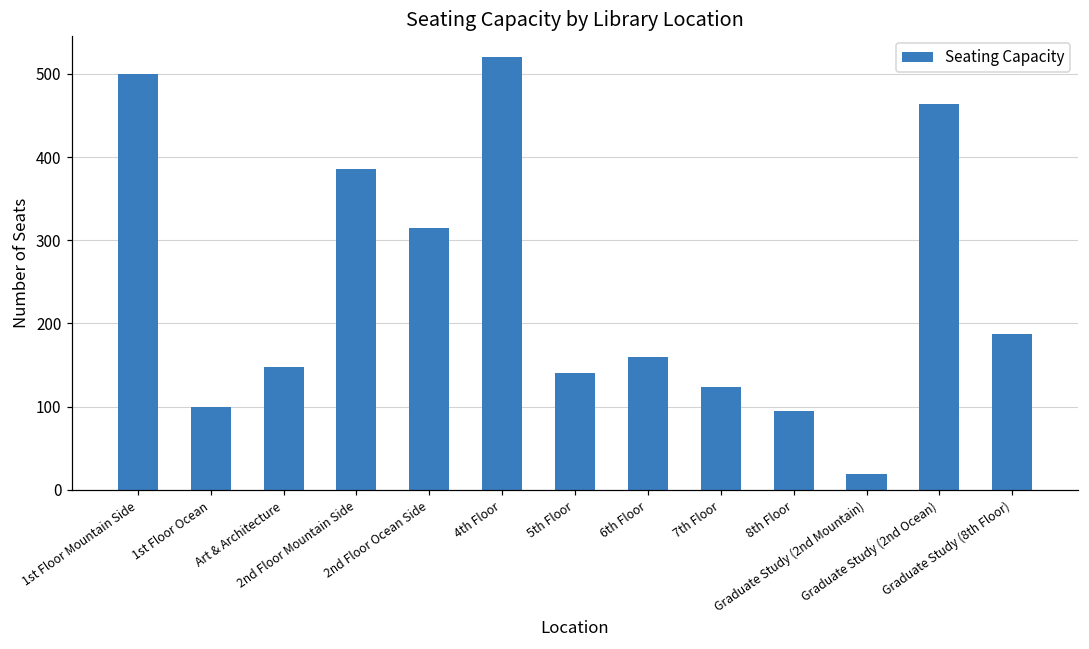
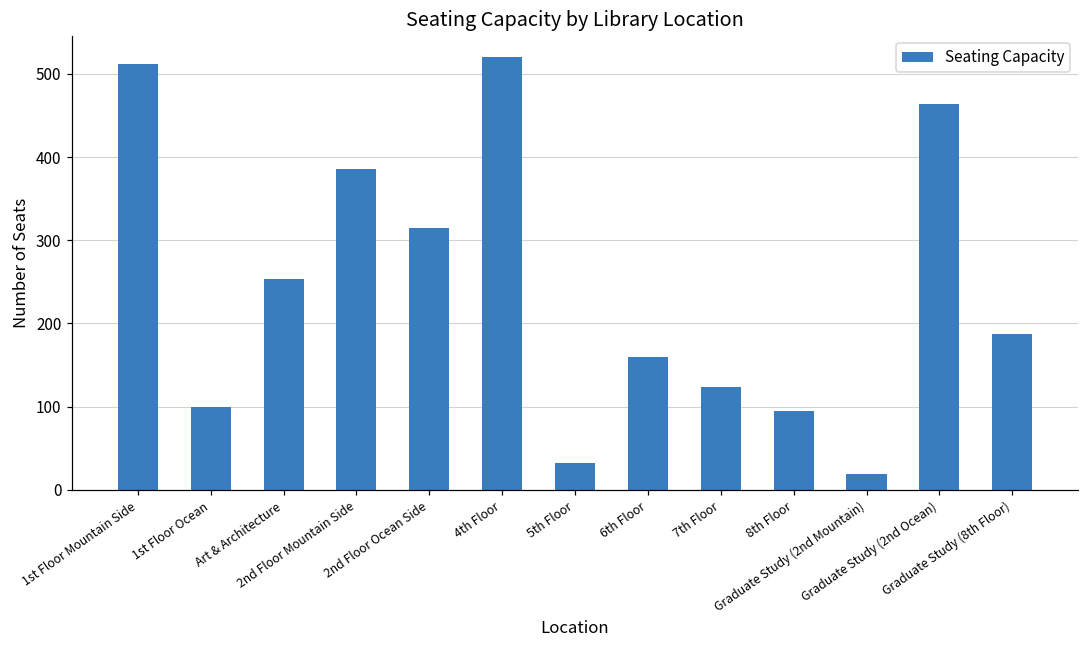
1st Floor Mountain Side: 500 -> 510
Art & Architecture: 150 -> 250
5th Floor: 140 -> 30
